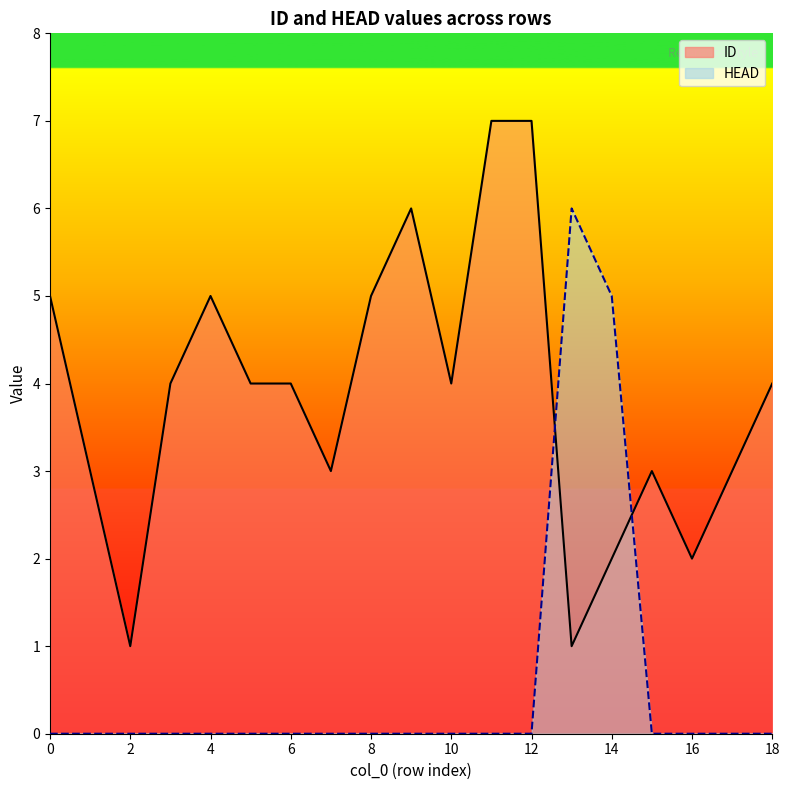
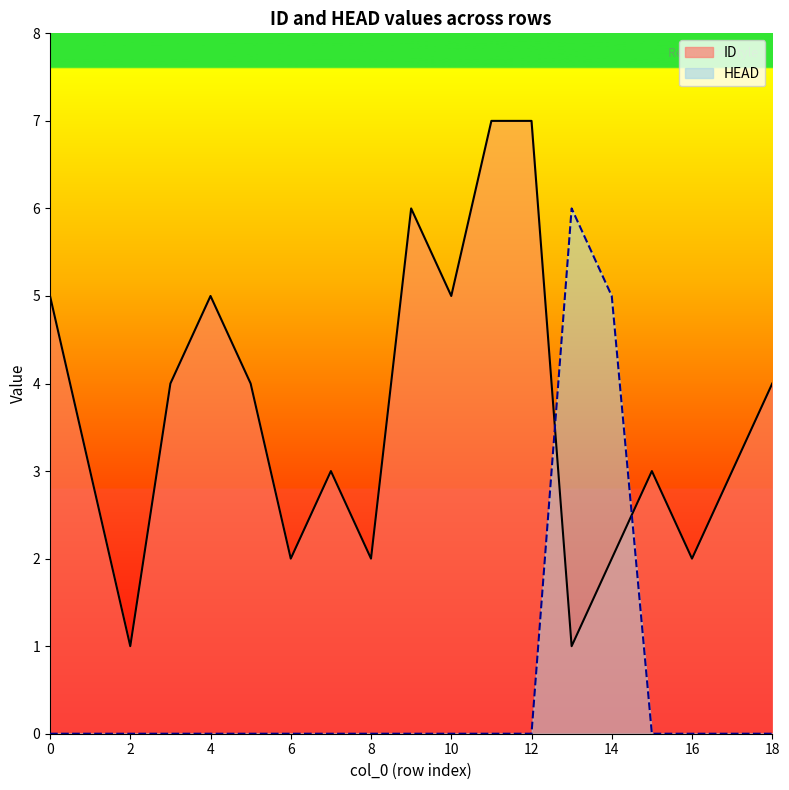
ID, 6: 4 -> 2
ID, 8: 5 -> 2
ID, 10: 4 -> 5
